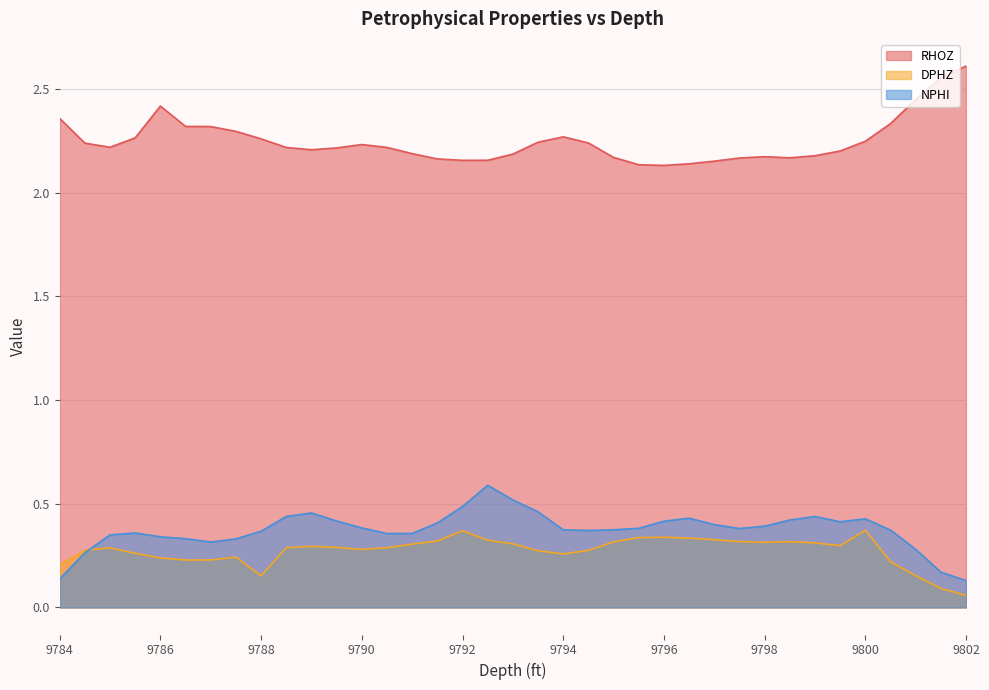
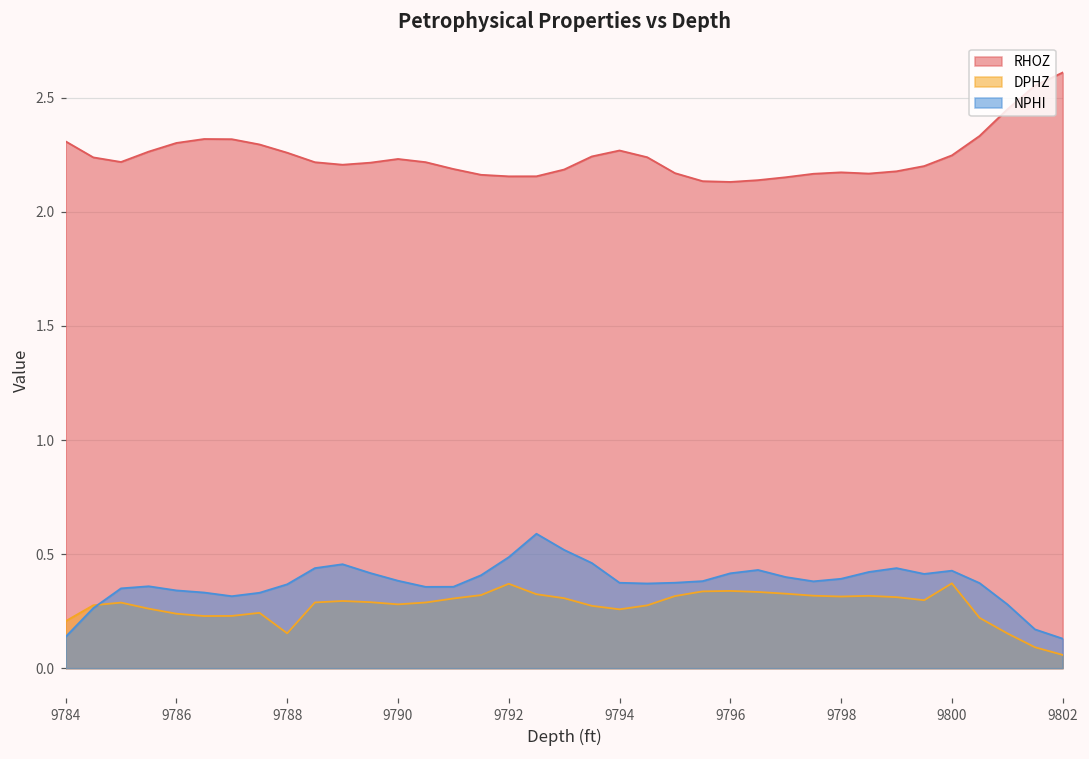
RHOZ, 9784: 2.36 -> 2.31
RHOZ, 9786: 2.42 -> 2.30
